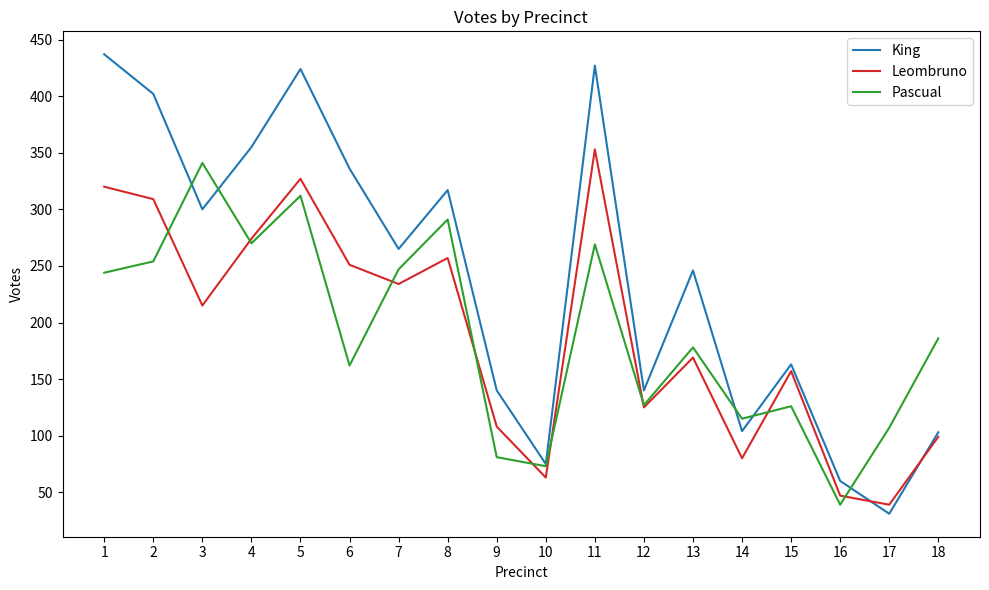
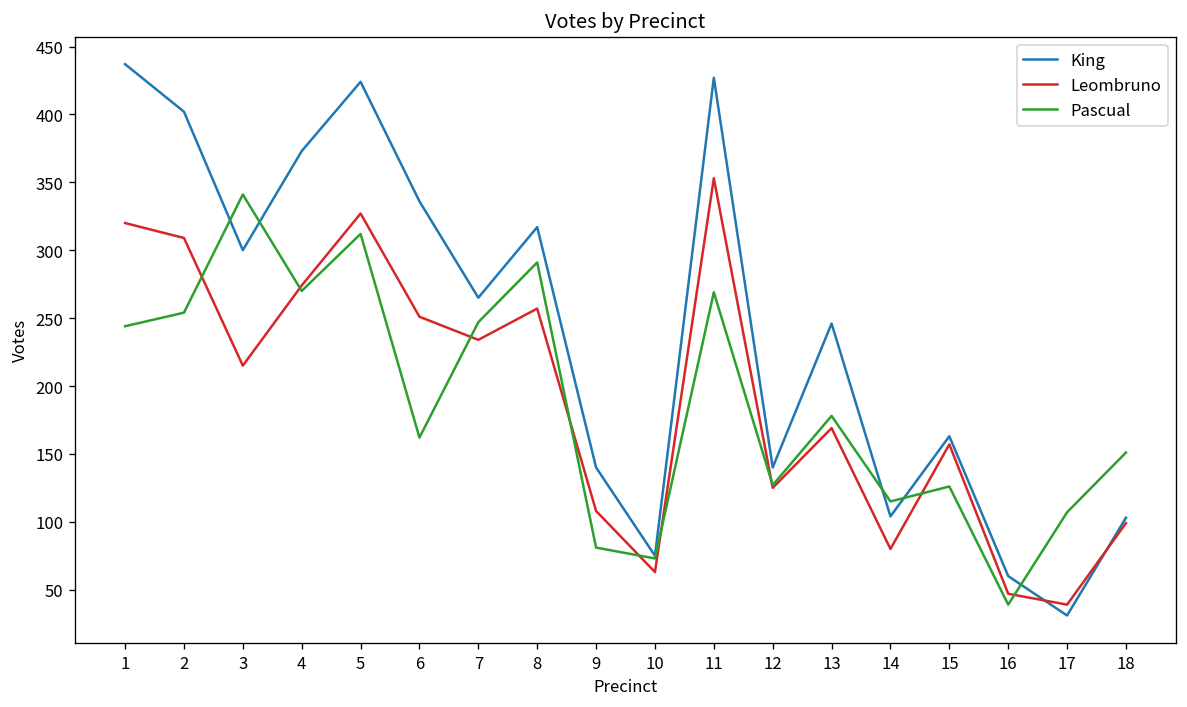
King, 4: 355 -> 373
Pascual, 18: 186 -> 151
